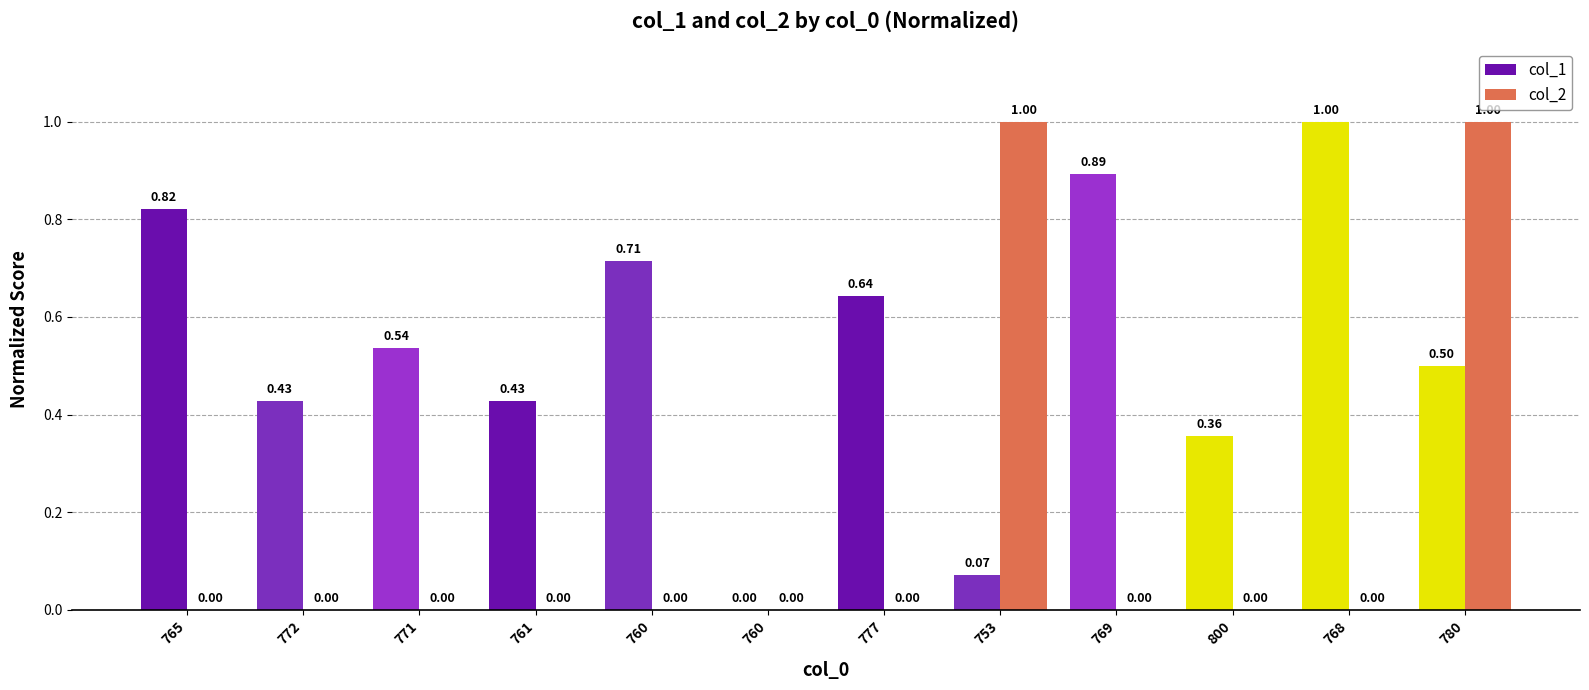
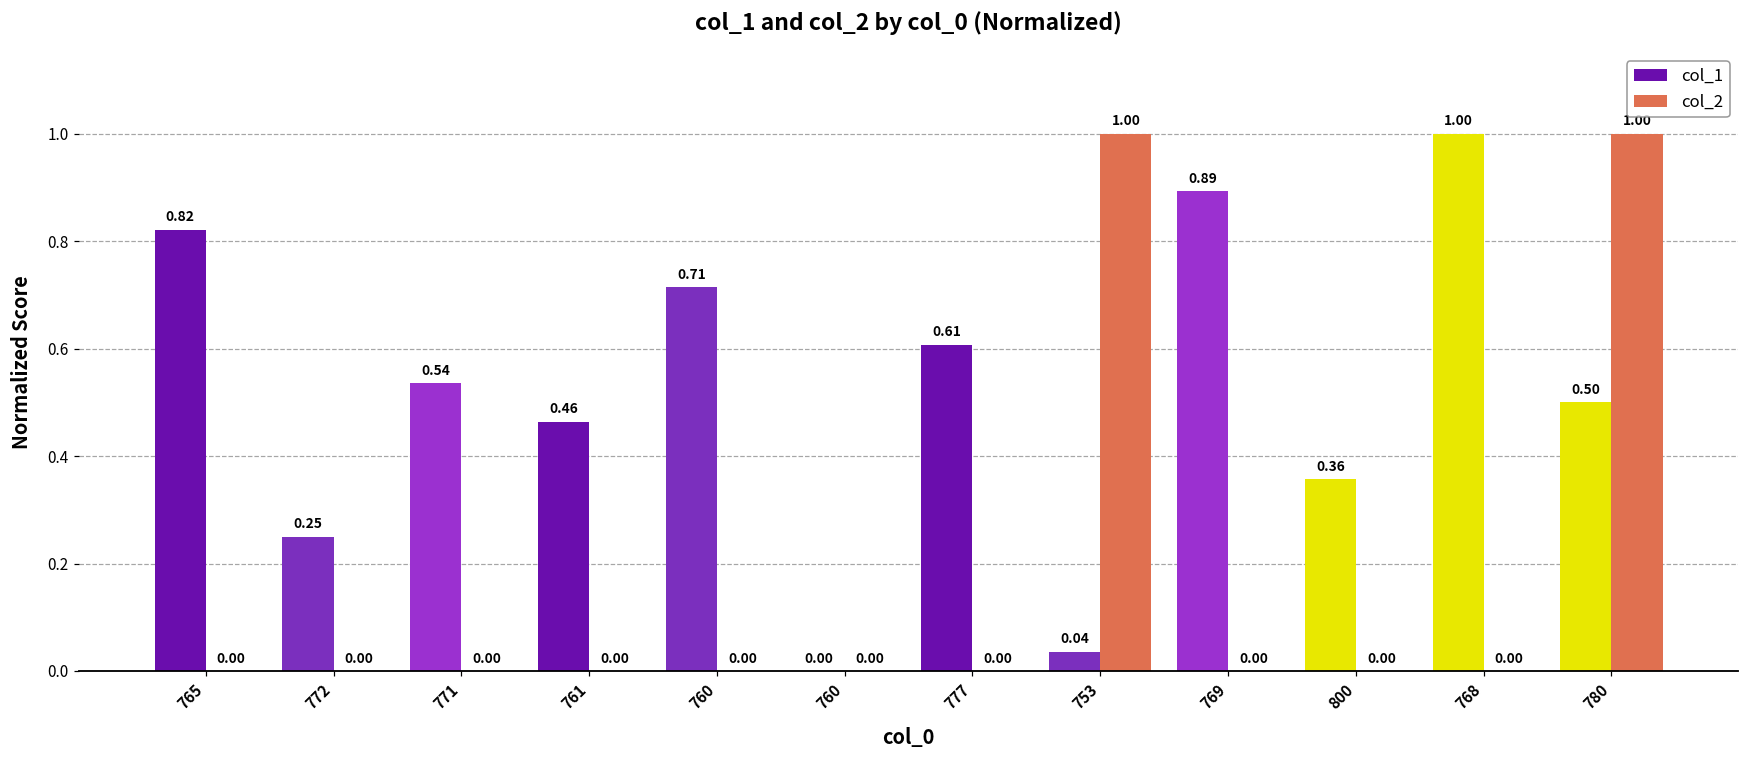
col_1, 772: 0.43 -> 0.25
col_1, 761: 0.43 -> 0.46
col_1, 777: 0.64 -> 0.61
col_1, 753: 0.07 -> 0.04
